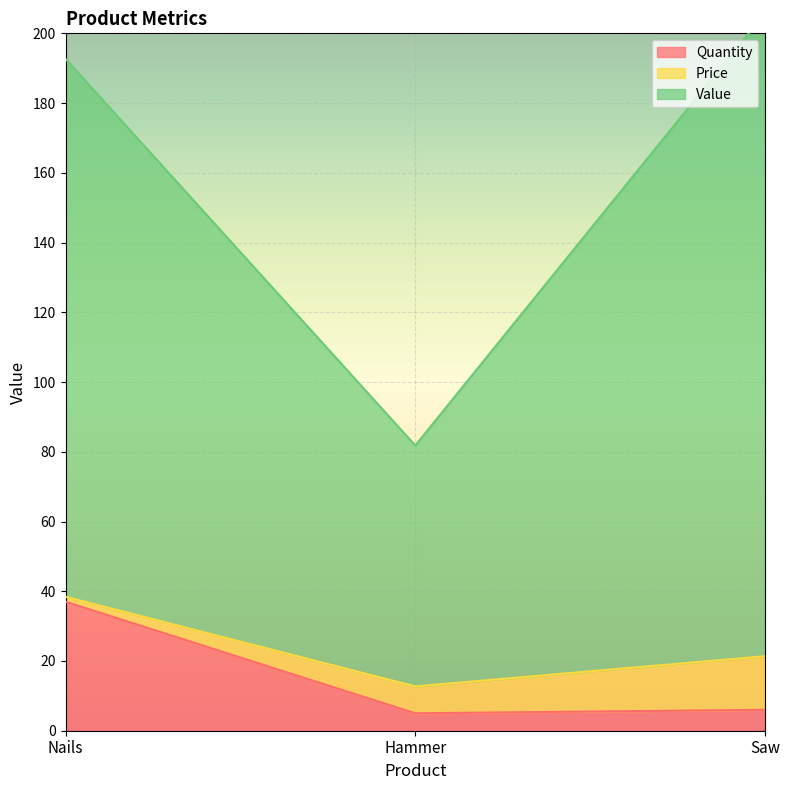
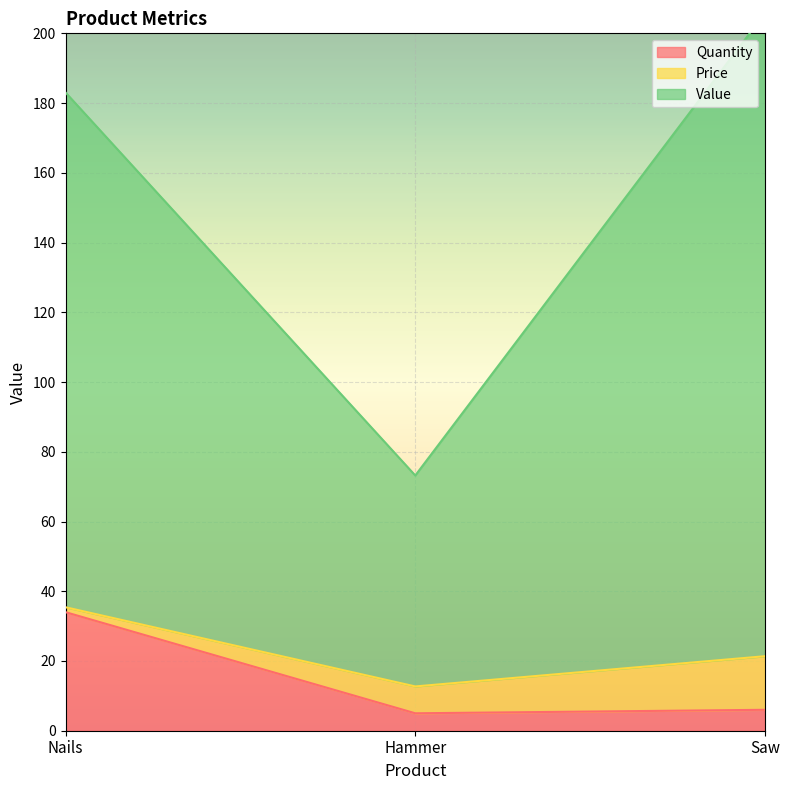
Quantity, Nails: 37 -> 34
Value, Nails: 154 -> 148
Value, Hammer: 69 -> 61
